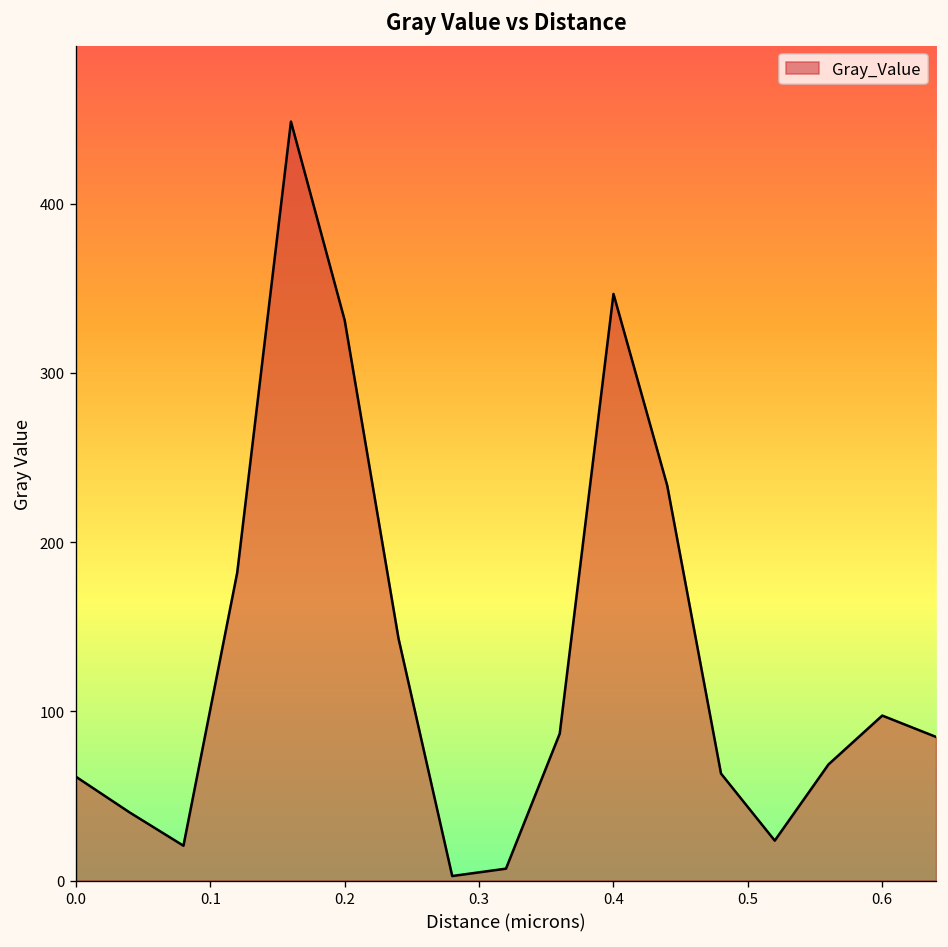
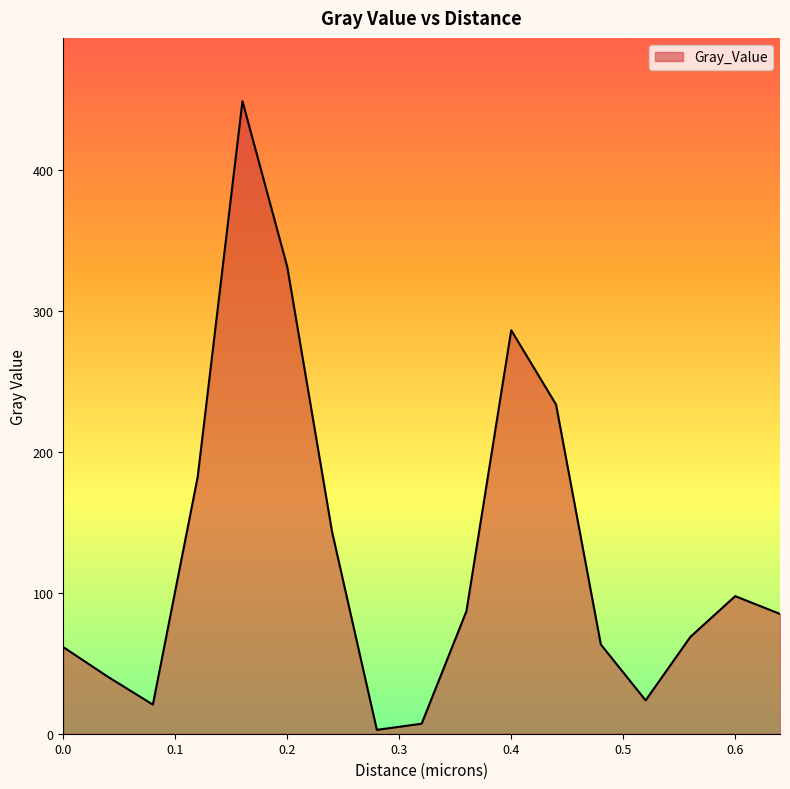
0.4: 347 -> 286
